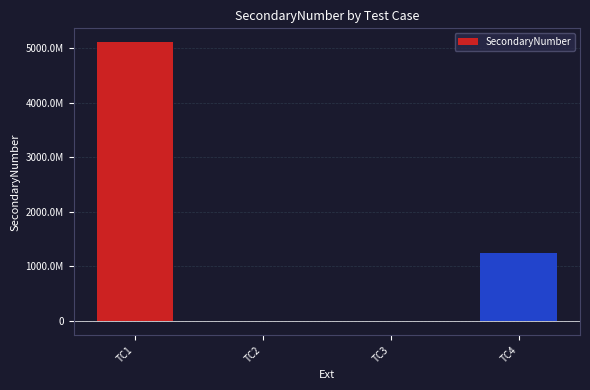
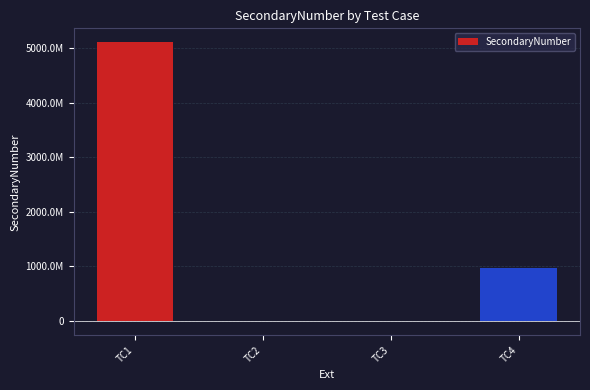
TC4: 1200000000 -> 1000000000
